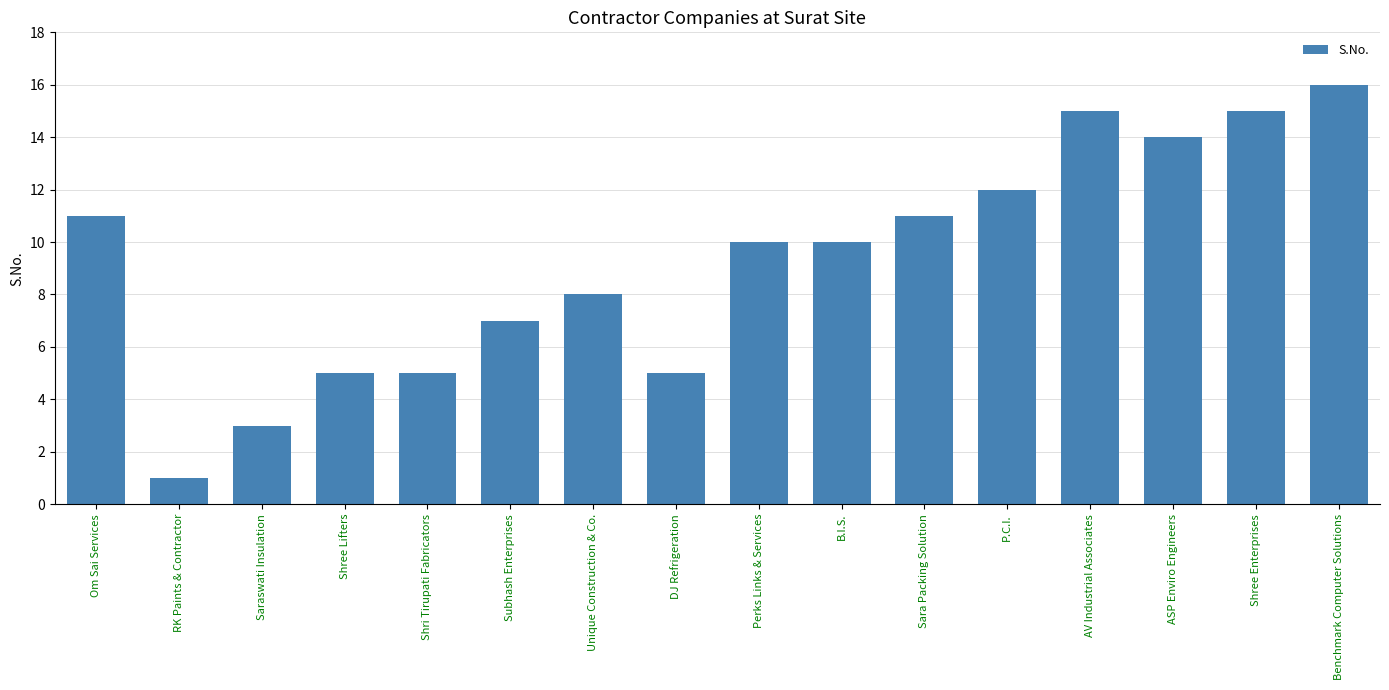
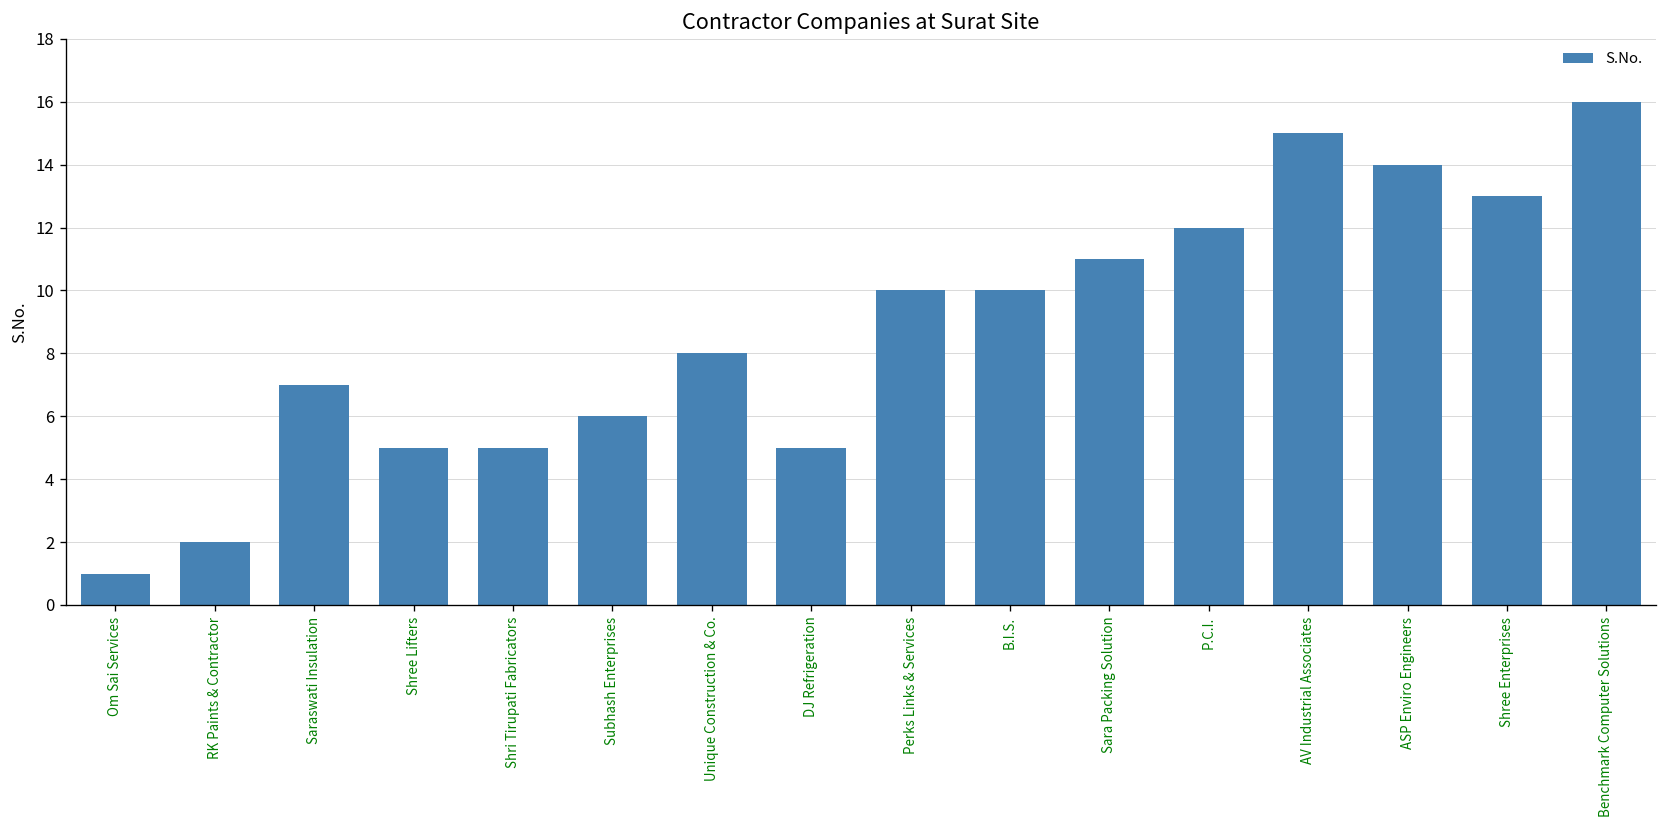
Om Sai Services: 11 -> 1
RK Paints & Contractor: 1 -> 2
Saraswati Insulation: 3 -> 7
Subhash Enterprises: 7 -> 6
Shree Enterprises: 15 -> 13
